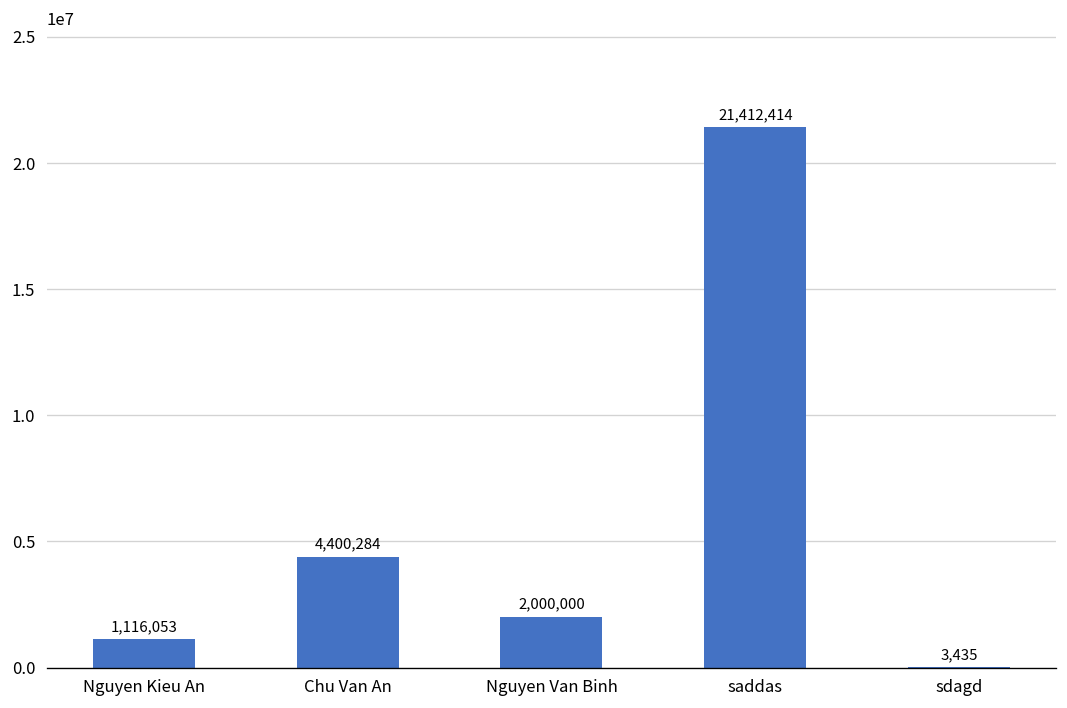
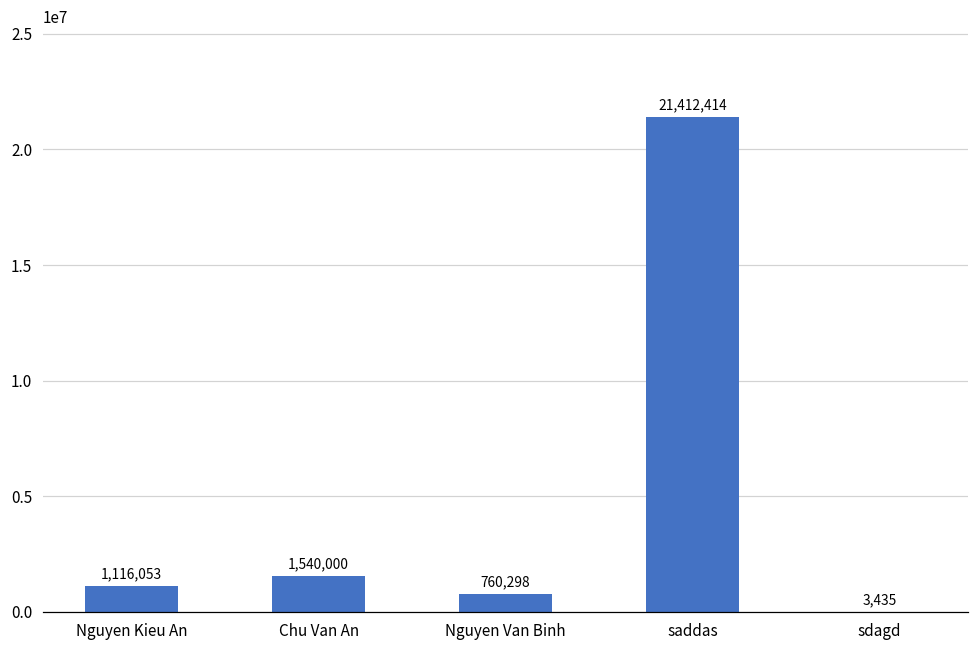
Chu Van An: 4,400,284 -> 1,540,000
Nguyen Van Binh: 2,000,000 -> 760,298
